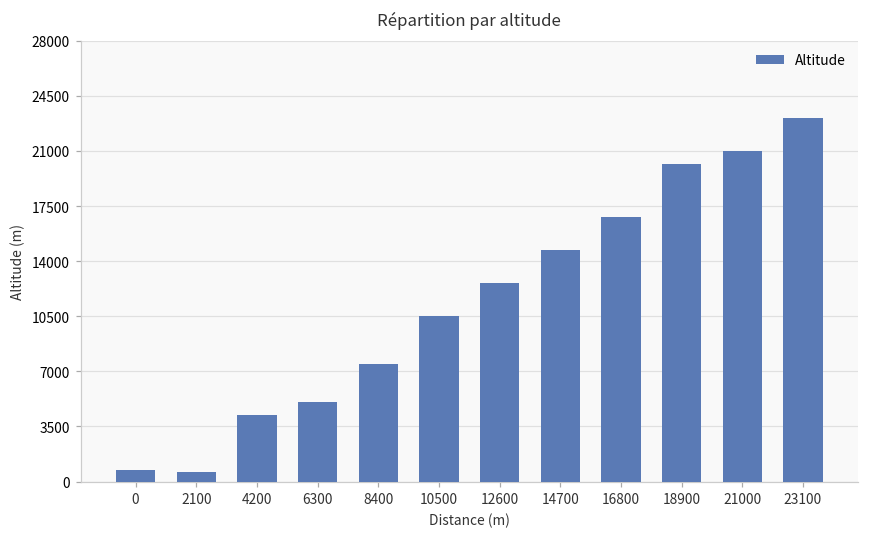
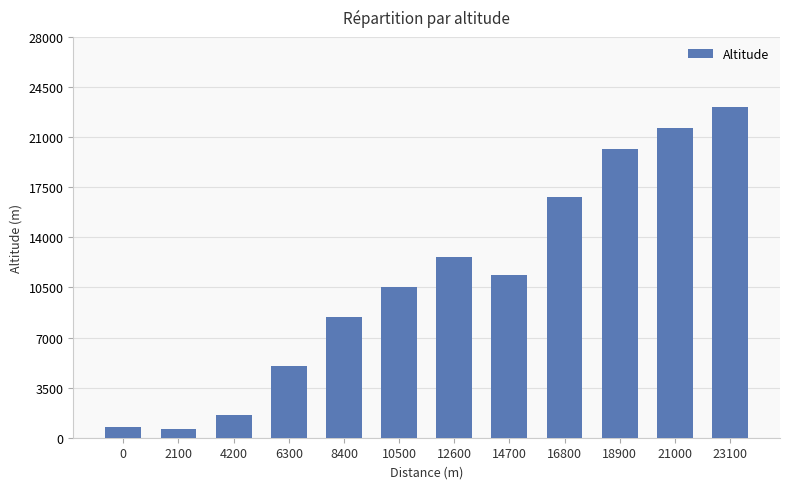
4200: 4200 -> 1600
8400: 7500 -> 8400
14700: 14700 -> 11400
21000: 21000 -> 21600
